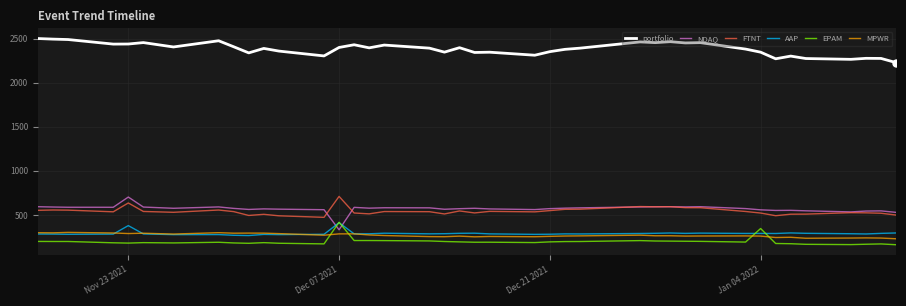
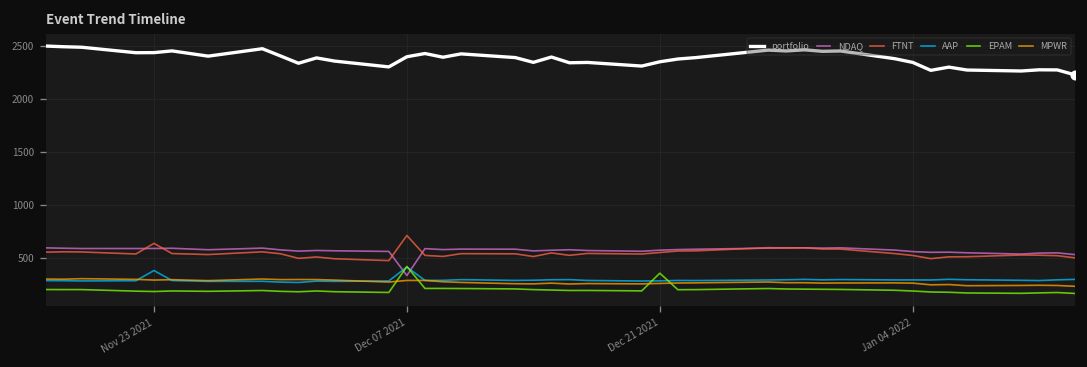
NDAQ, Nov 23 2021: 700 -> 600
EPAM, Dec 21 2021: 200 -> 400
EPAM, Jan 04 2022: 300 -> 200
